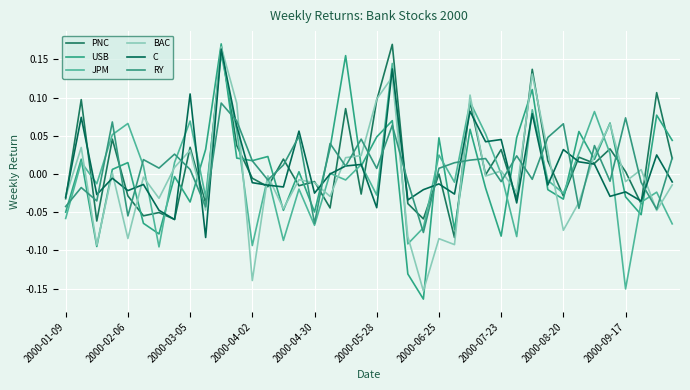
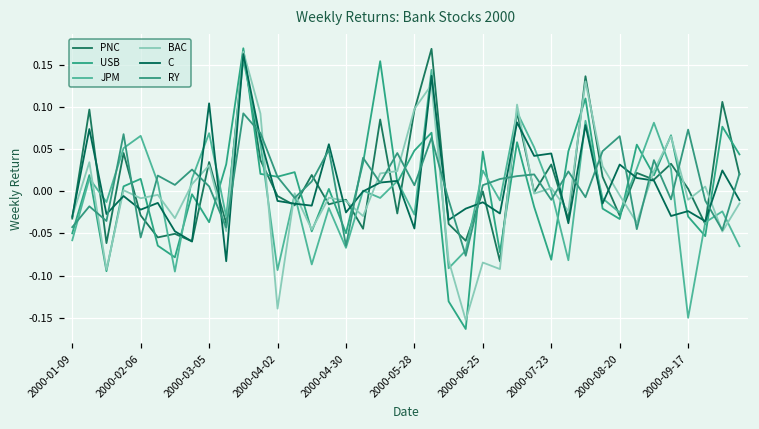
BAC, 2000-02-06: -0.08 -> -0.01
BAC, 2000-08-20: -0.07 -> 0.00
